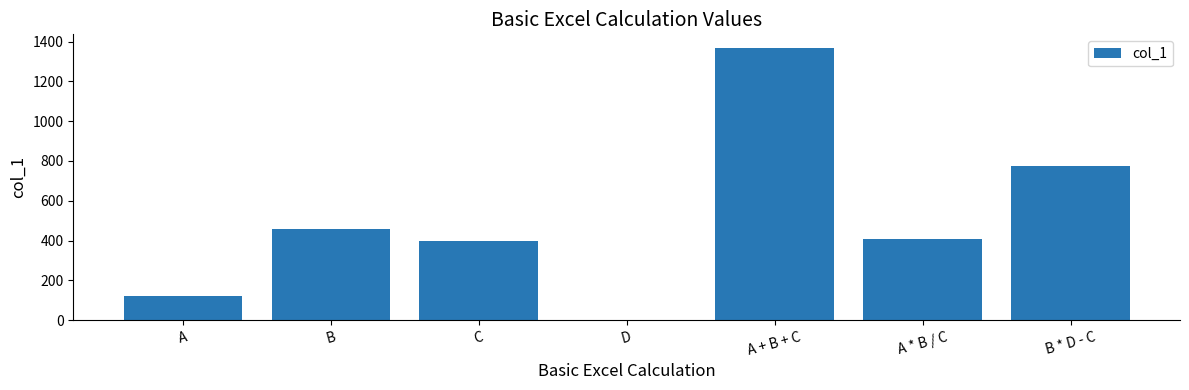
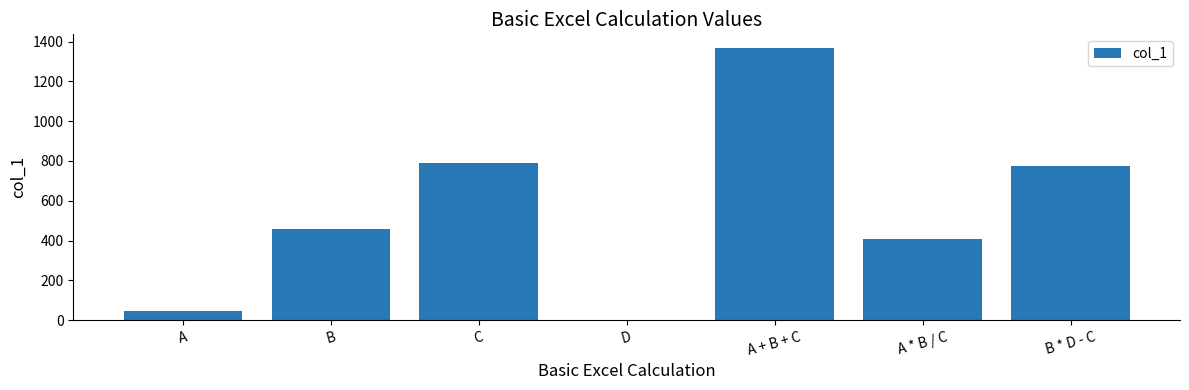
A: 120 -> 50
C: 400 -> 790
